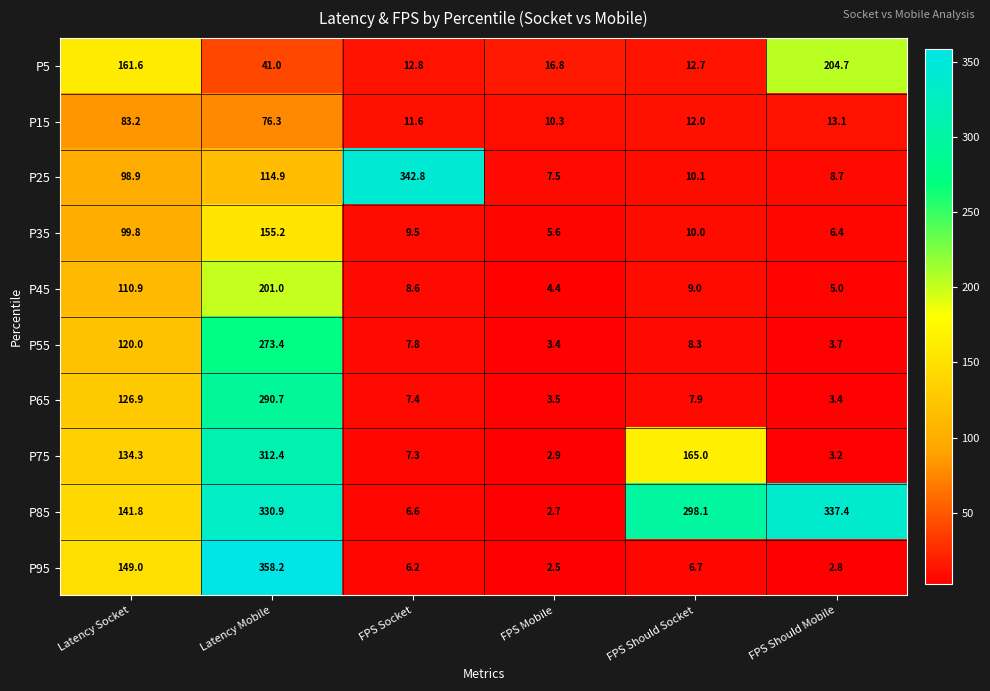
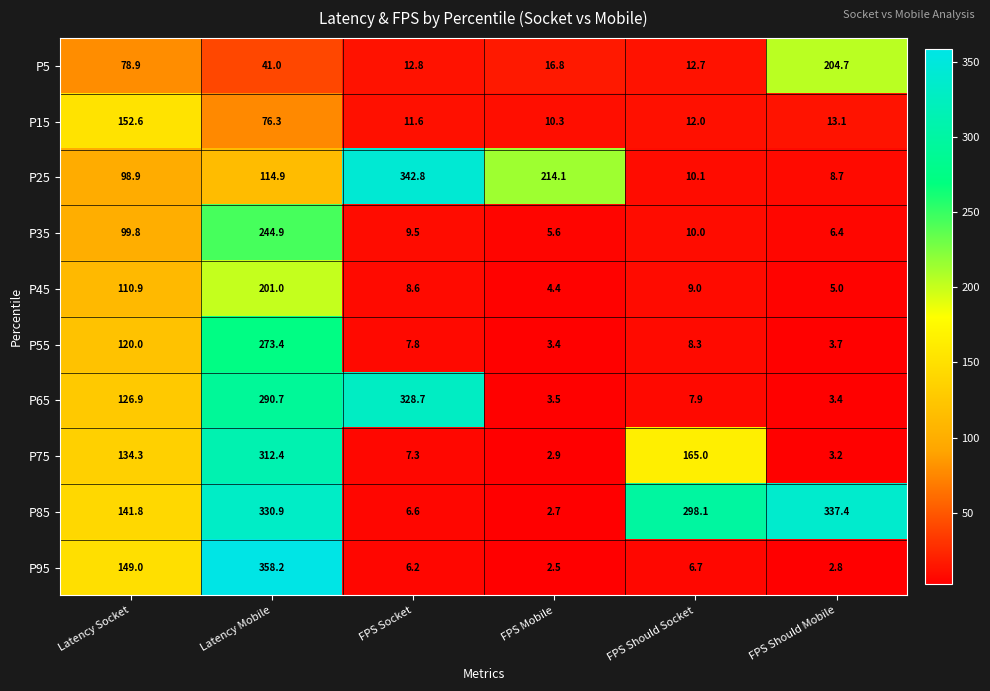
P5, Latency Socket: 161.6 -> 78.9
P15, Latency Socket: 83.2 -> 152.6
P25, FPS Mobile: 7.5 -> 214.1
P35, Latency Mobile: 155.2 -> 244.9
P65, FPS Socket: 7.4 -> 328.7
